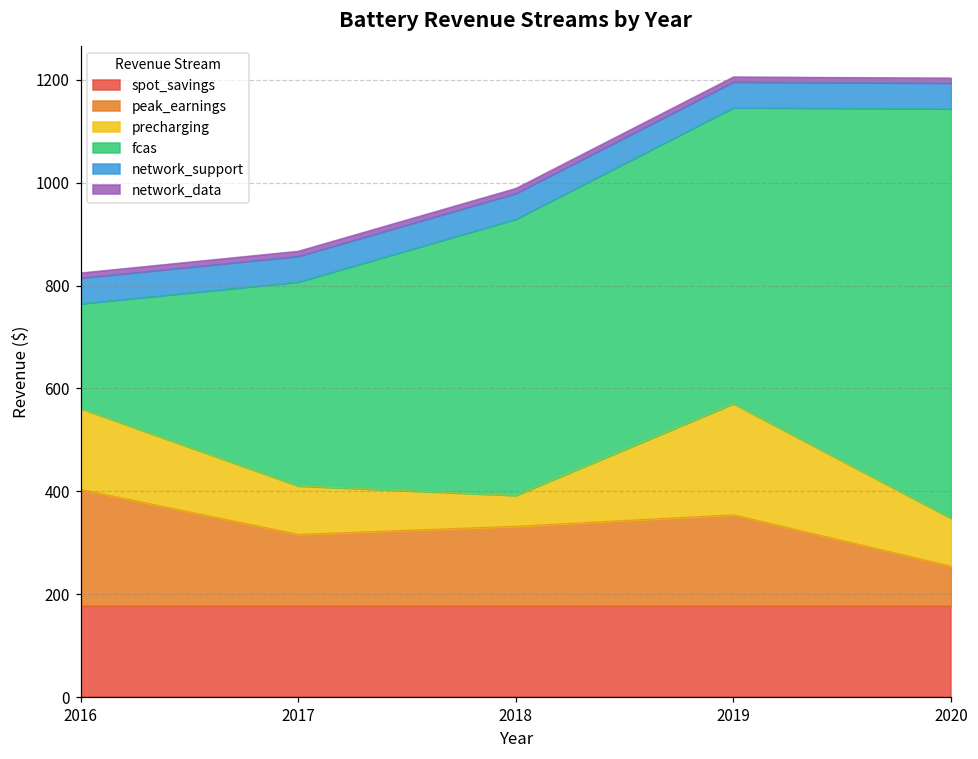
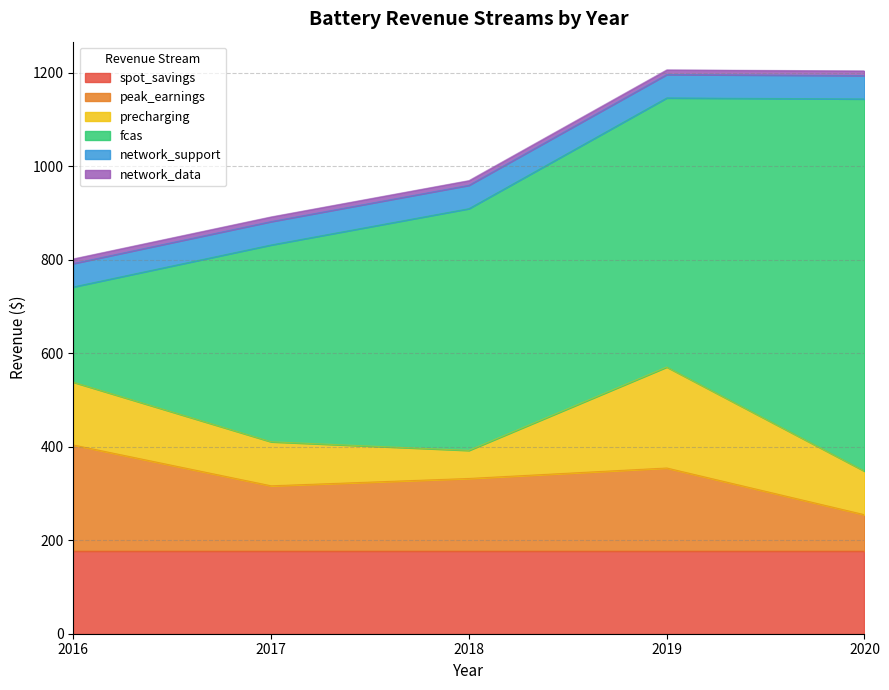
precharging, 2016: 160 -> 130
fcas, 2017: 400 -> 420
fcas, 2018: 540 -> 520
